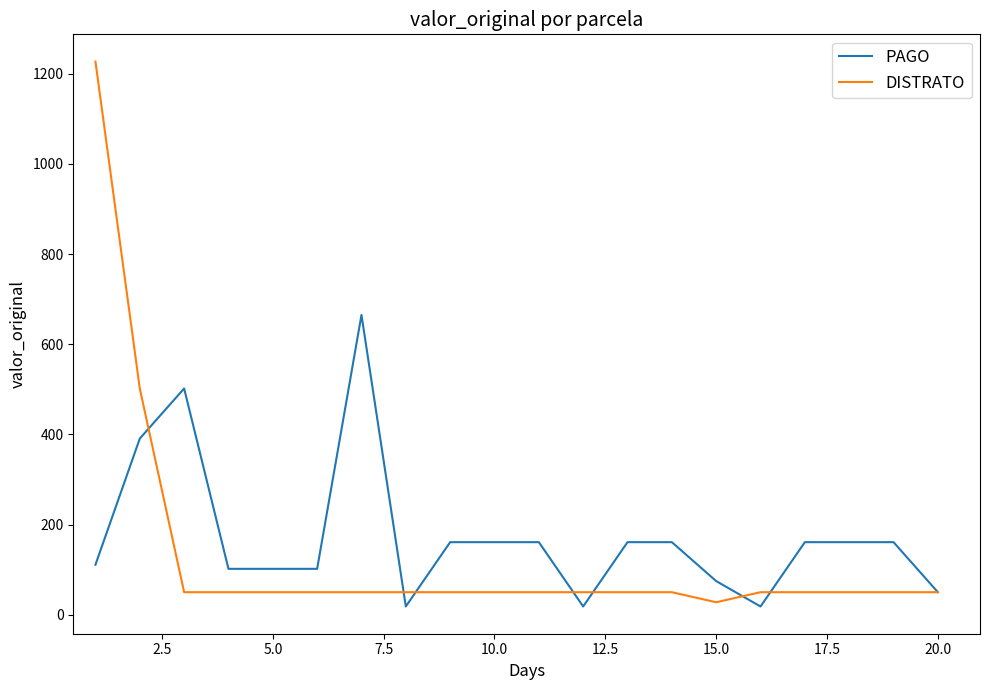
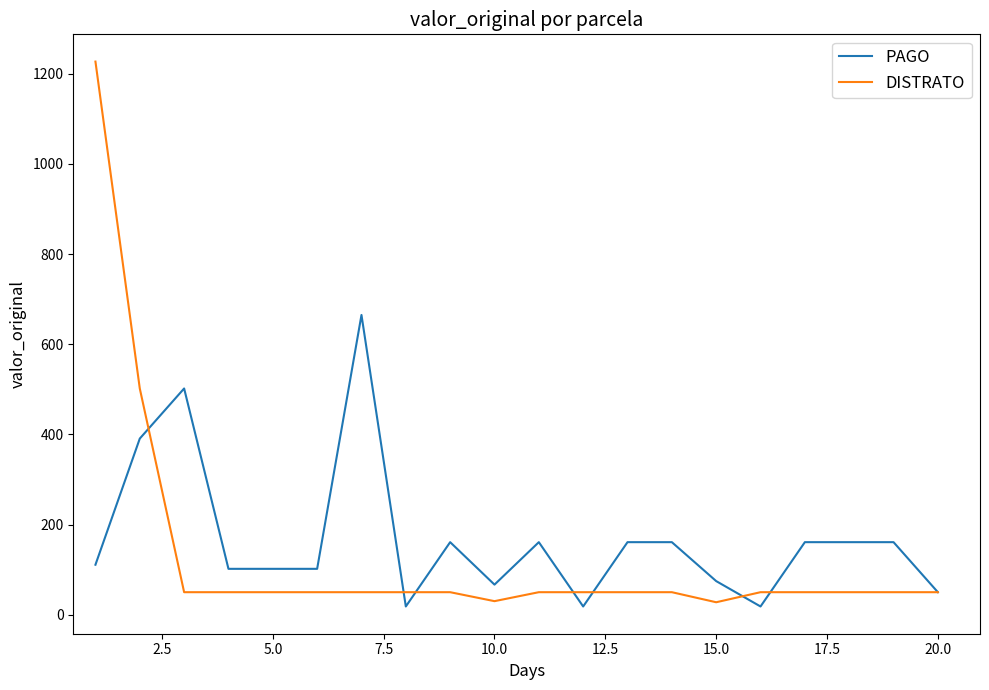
PAGO, 10.0: 160 -> 70
DISTRATO, 10.0: 50 -> 30
